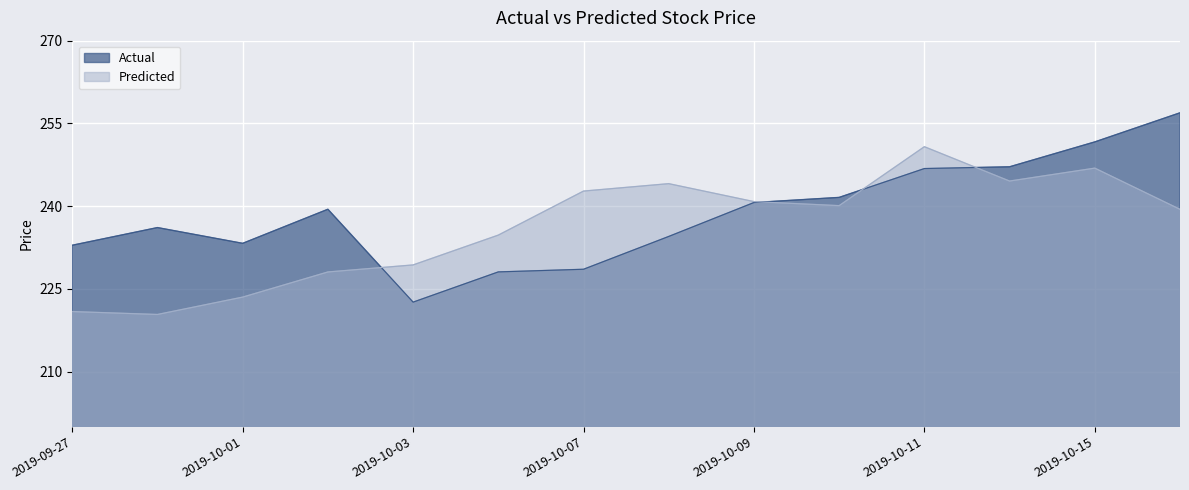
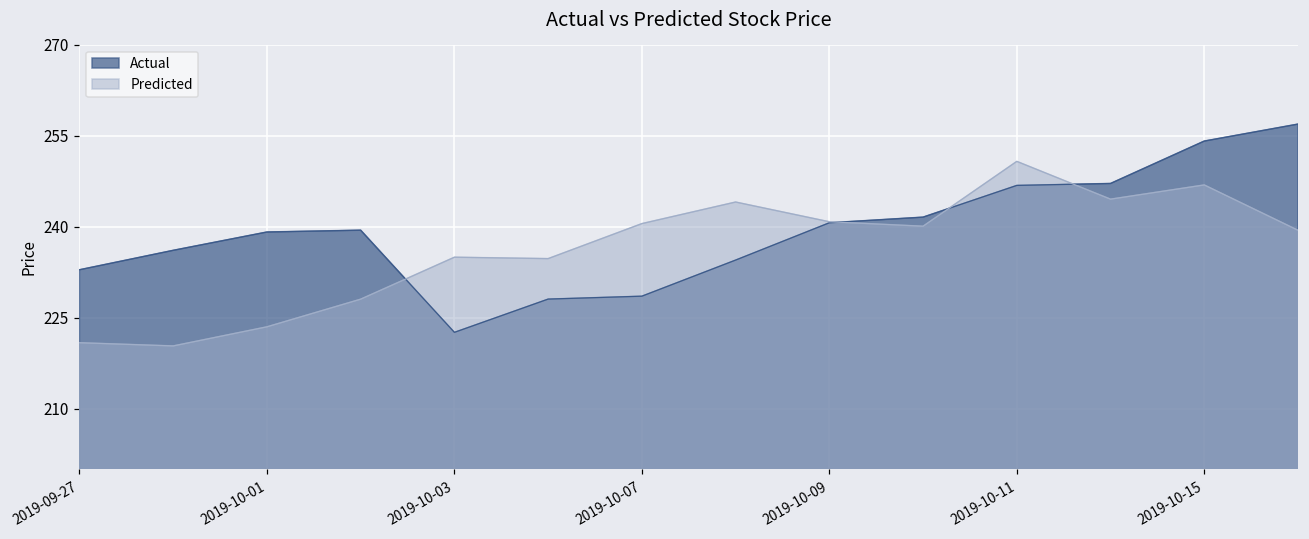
Actual, 2019-10-01: 233 -> 239
Predicted, 2019-10-03: 229 -> 235
Predicted, 2019-10-07: 243 -> 241
Actual, 2019-10-15: 252 -> 254
